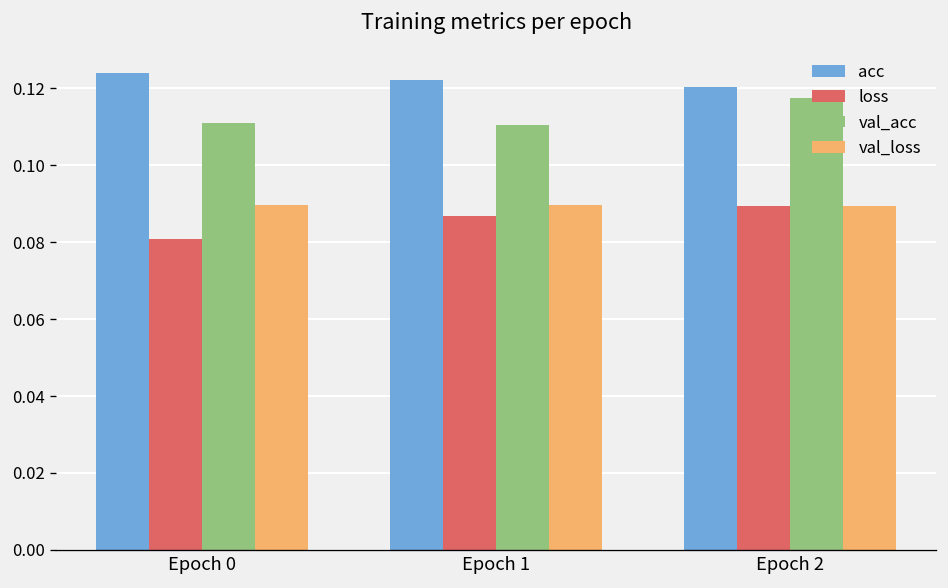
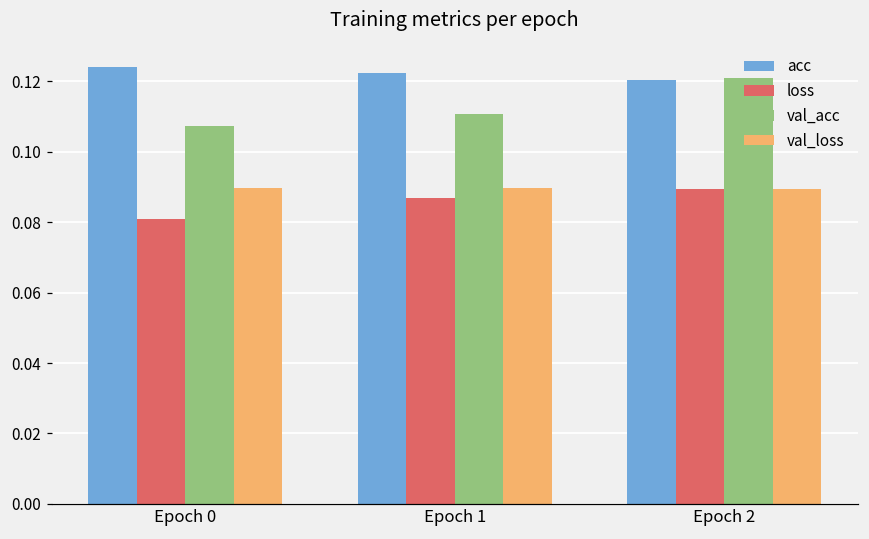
val_acc, Epoch 0: 0.111 -> 0.107
val_acc, Epoch 2: 0.118 -> 0.121
